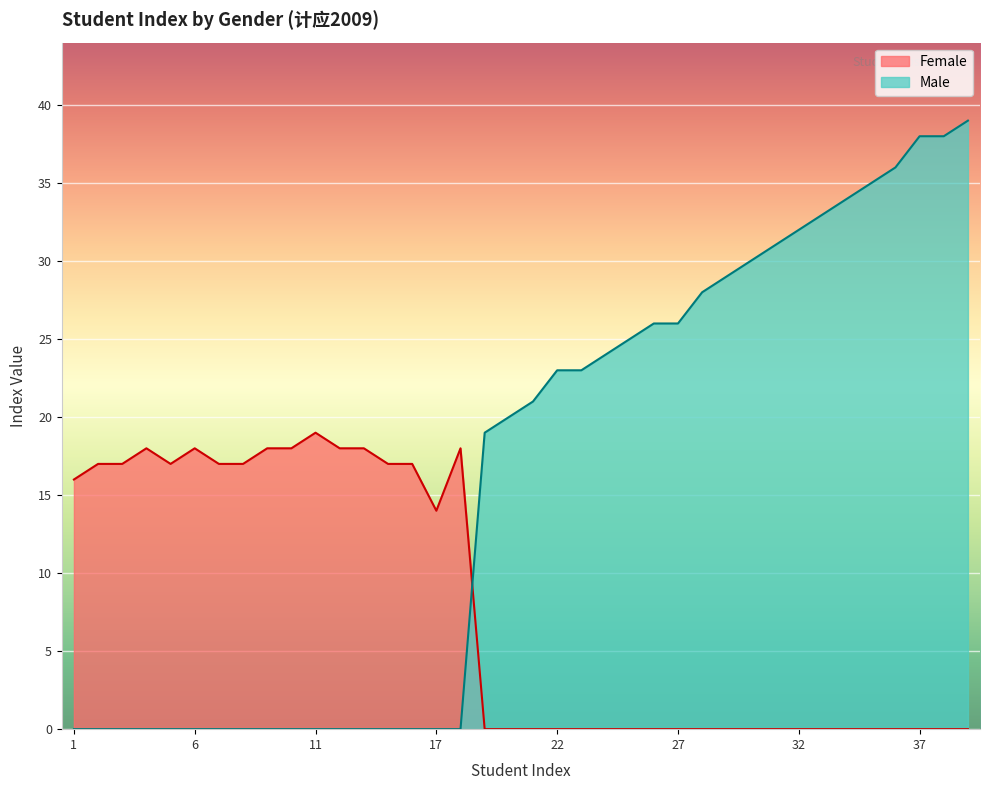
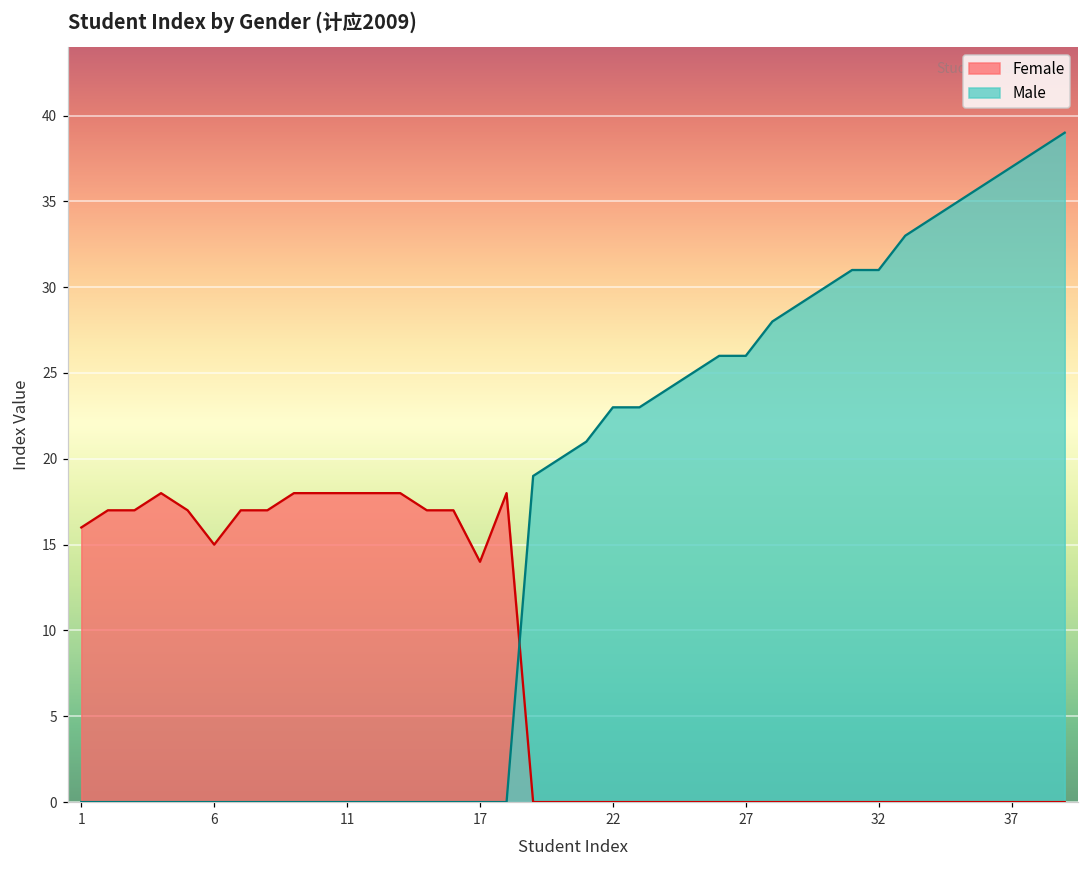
Female, 6: 18 -> 15
Female, 11: 19 -> 18
Male, 32: 32 -> 31
Male, 37: 38 -> 37
